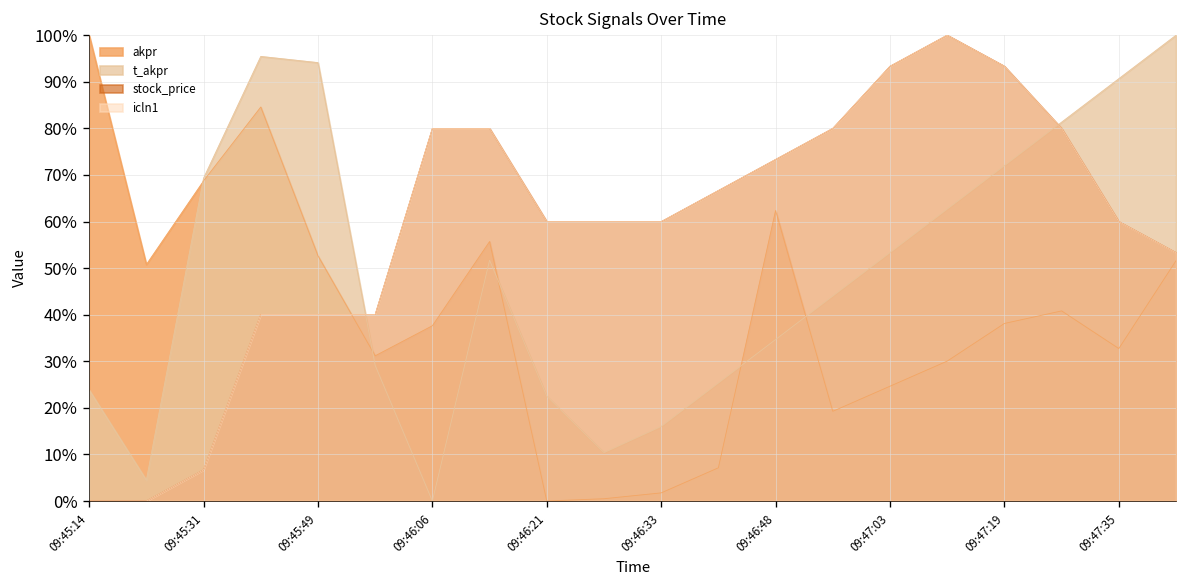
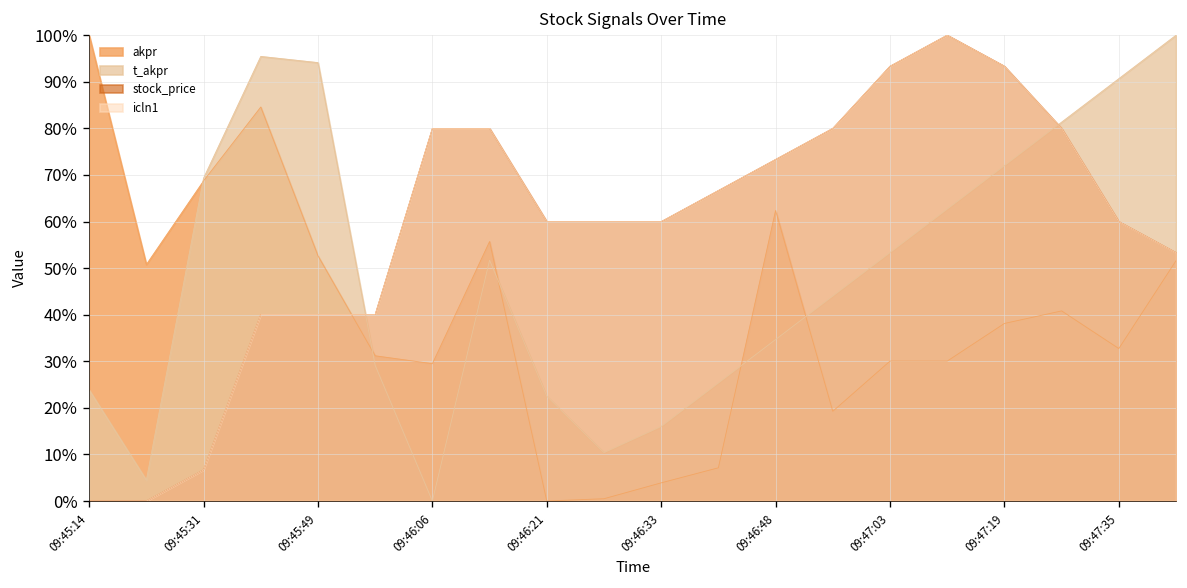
akpr, 09:46:06: 38% -> 29%
akpr, 09:46:33: 2% -> 4%
akpr, 09:47:03: 25% -> 30%
